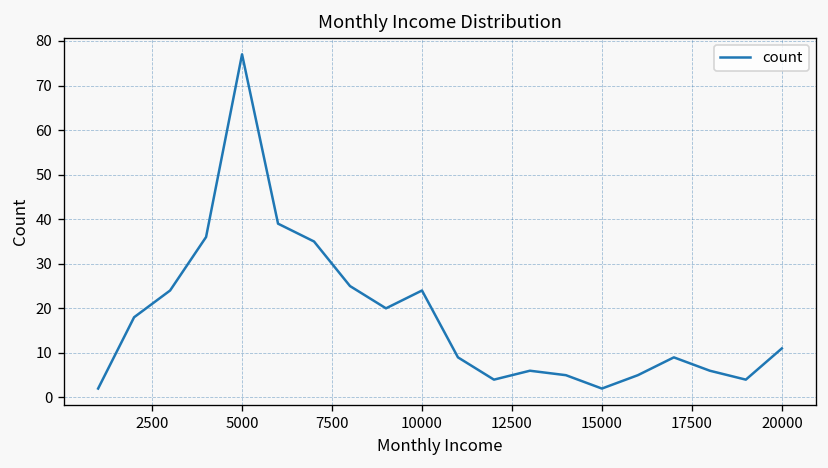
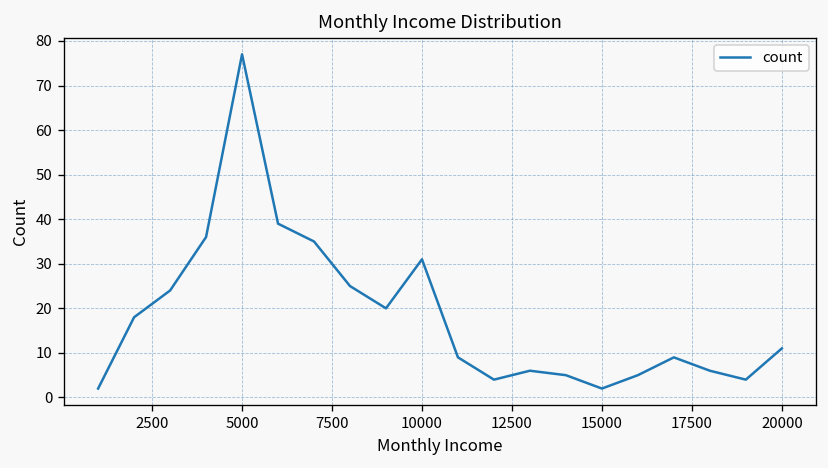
10000: 24 -> 31
